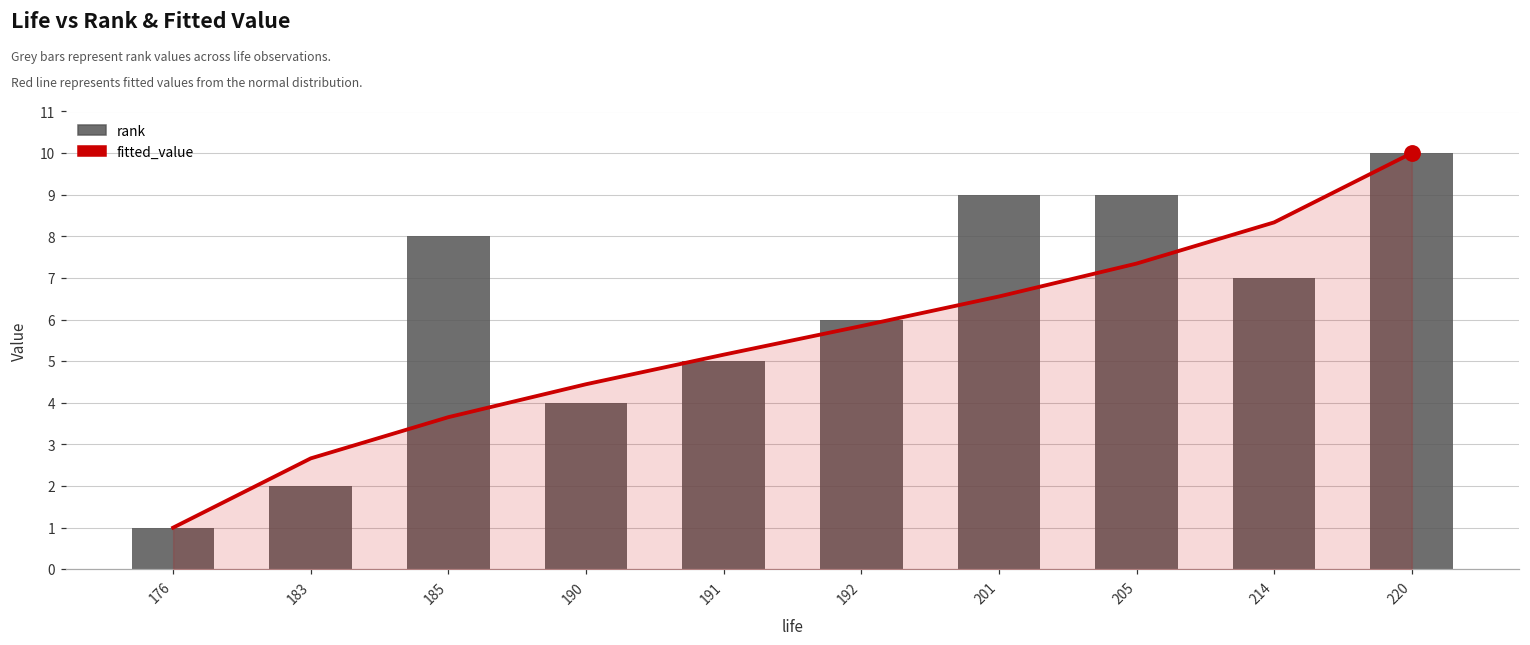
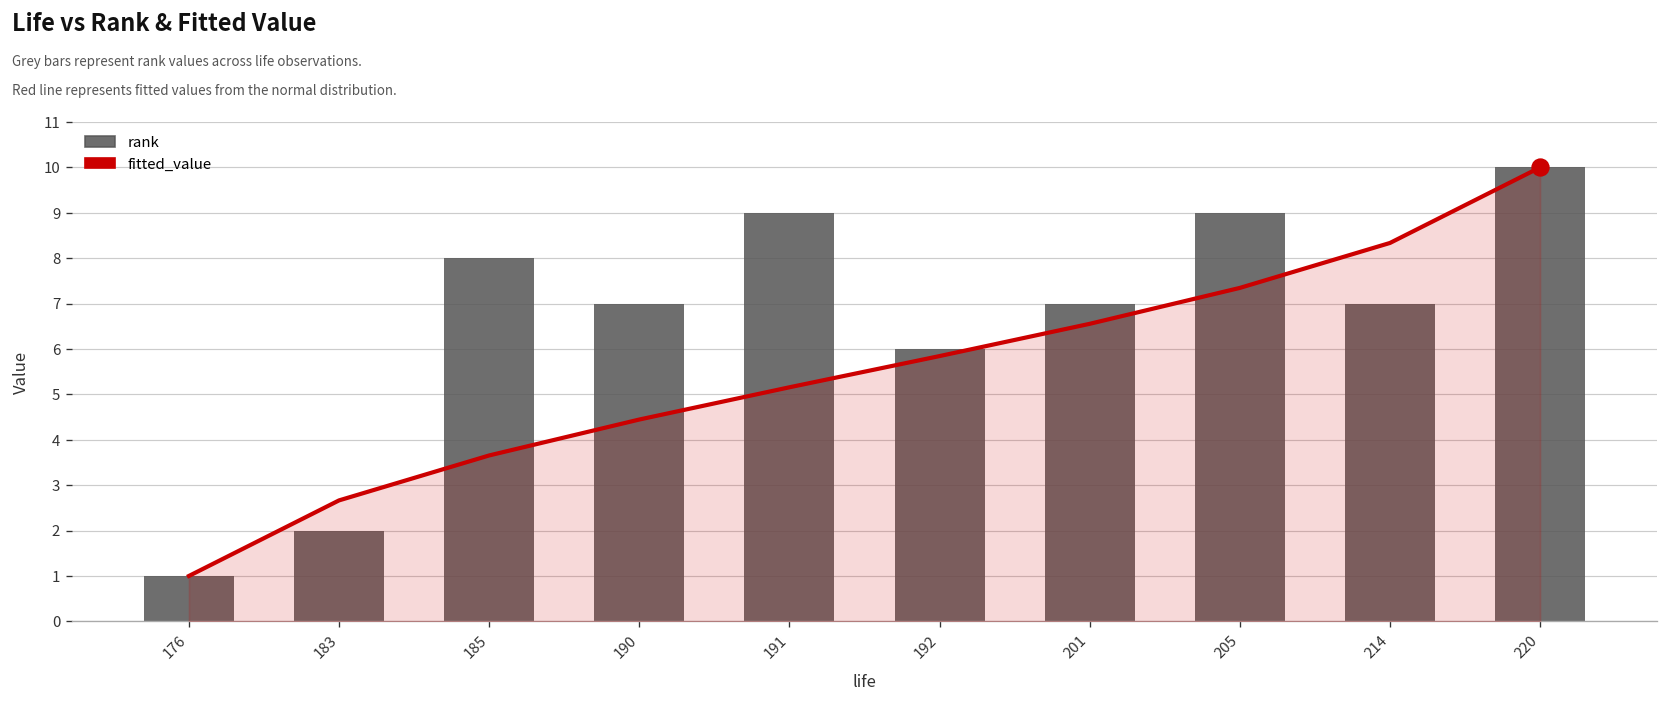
rank, 190: 4 -> 7
rank, 191: 5 -> 9
rank, 201: 9 -> 7
